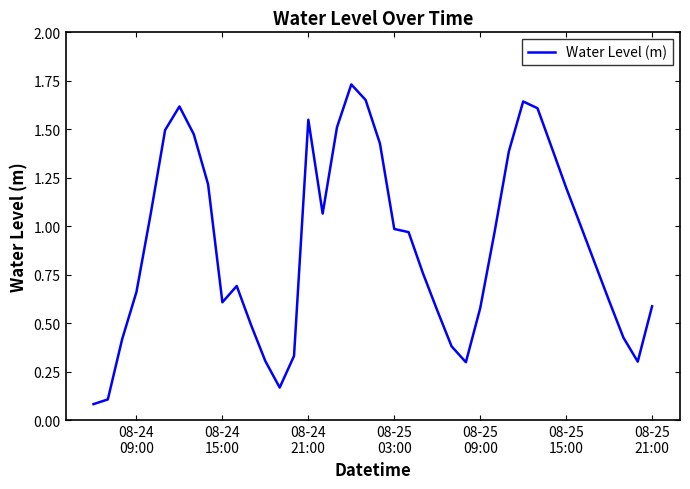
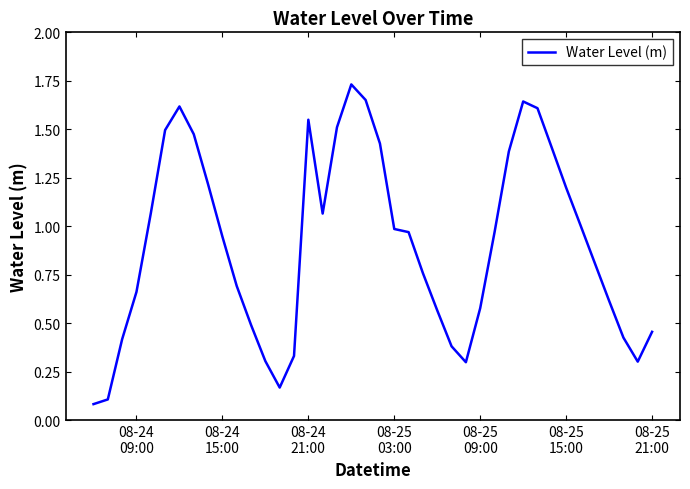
08-24 15:00: 0.61 -> 0.95
08-25 21:00: 0.59 -> 0.46
